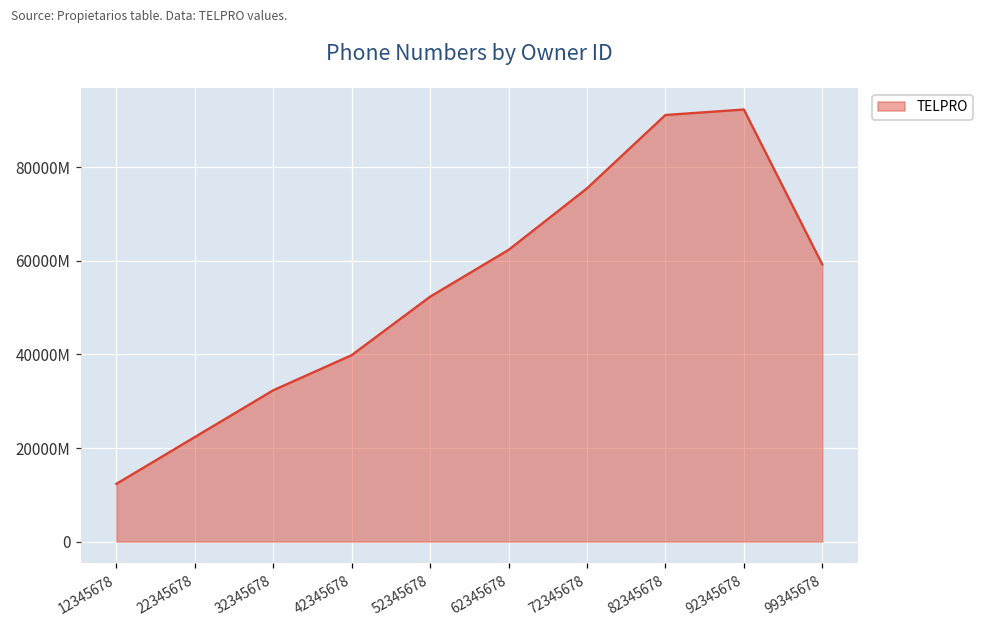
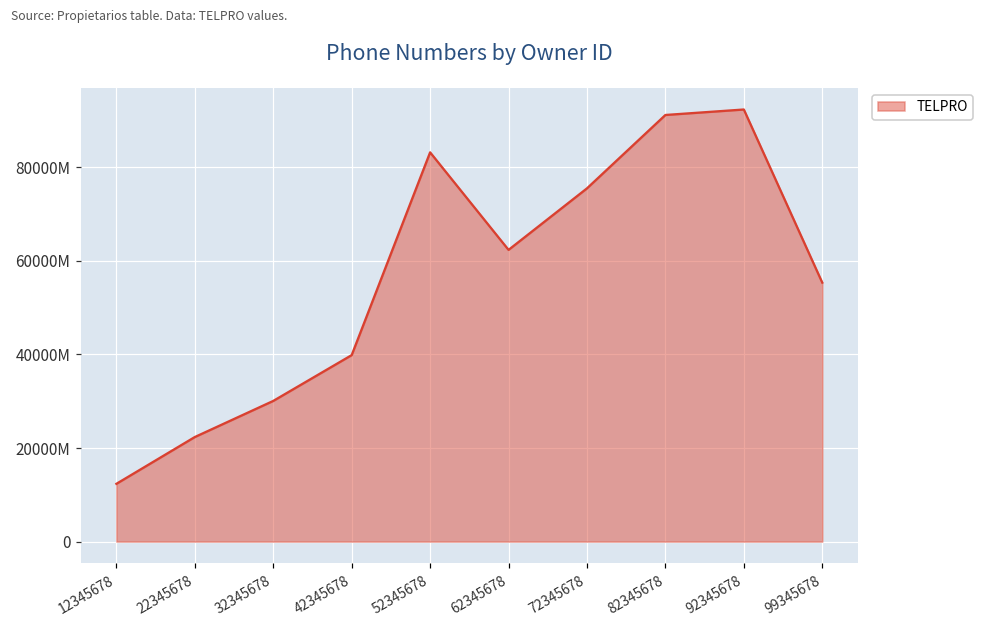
32345678: 32000000000 -> 30000000000
52345678: 52000000000 -> 83000000000
99345678: 59000000000 -> 55000000000
